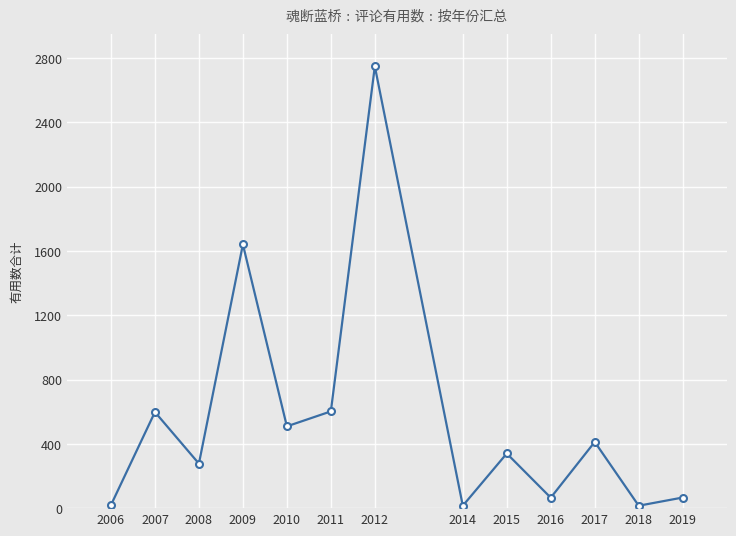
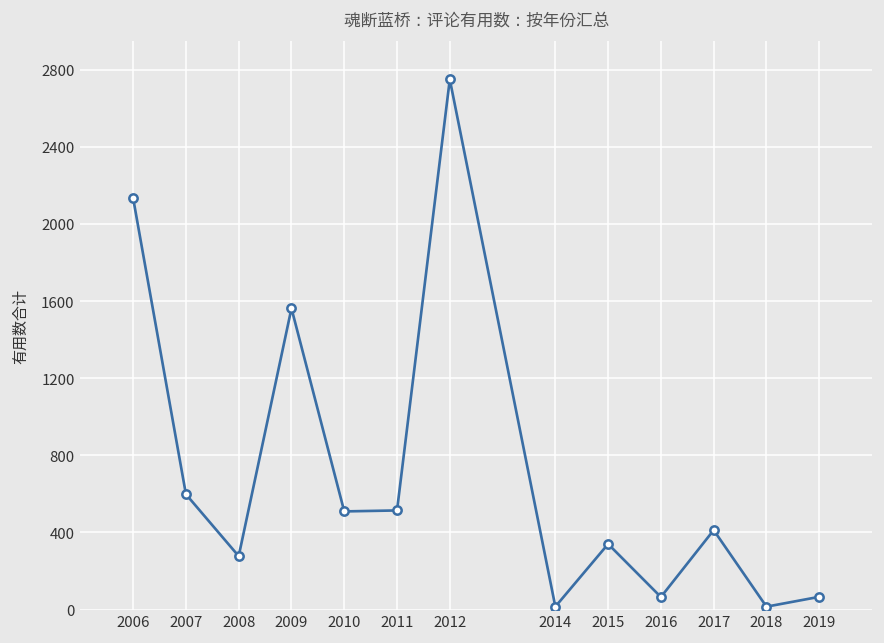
2006: 20 -> 2130
2009: 1640 -> 1560
2011: 600 -> 510
